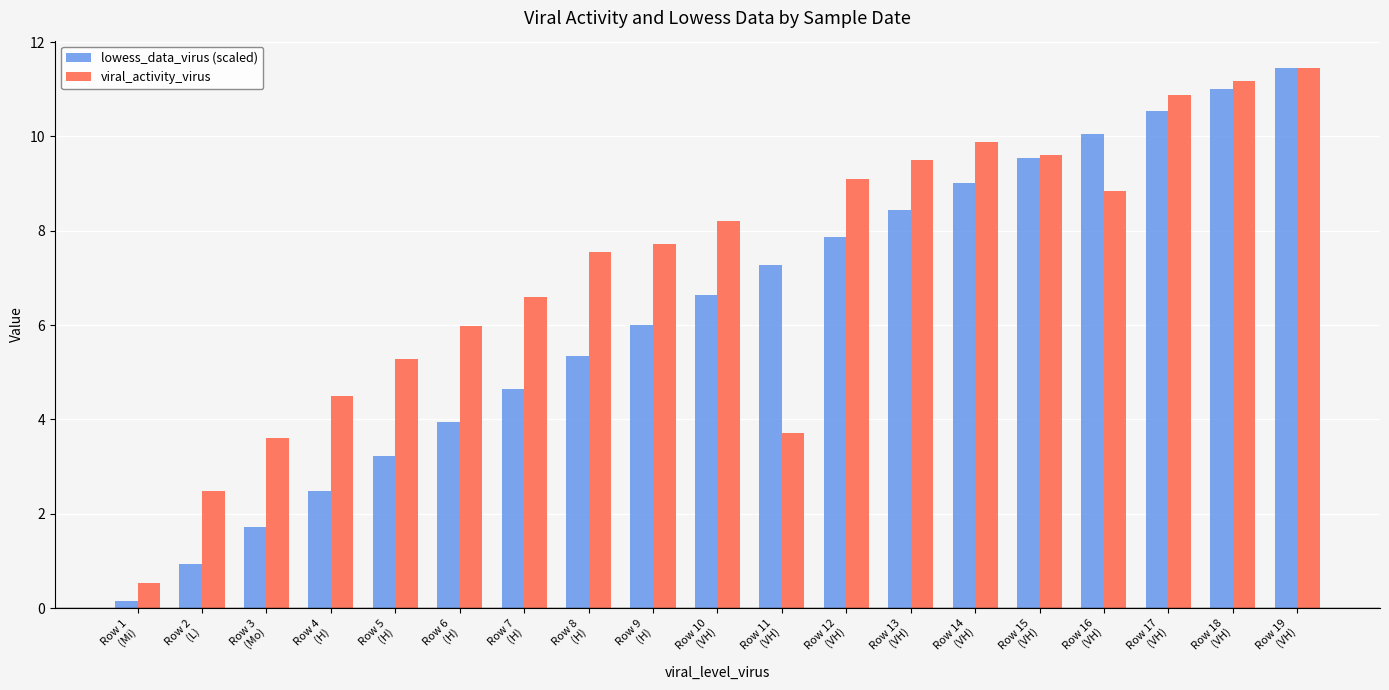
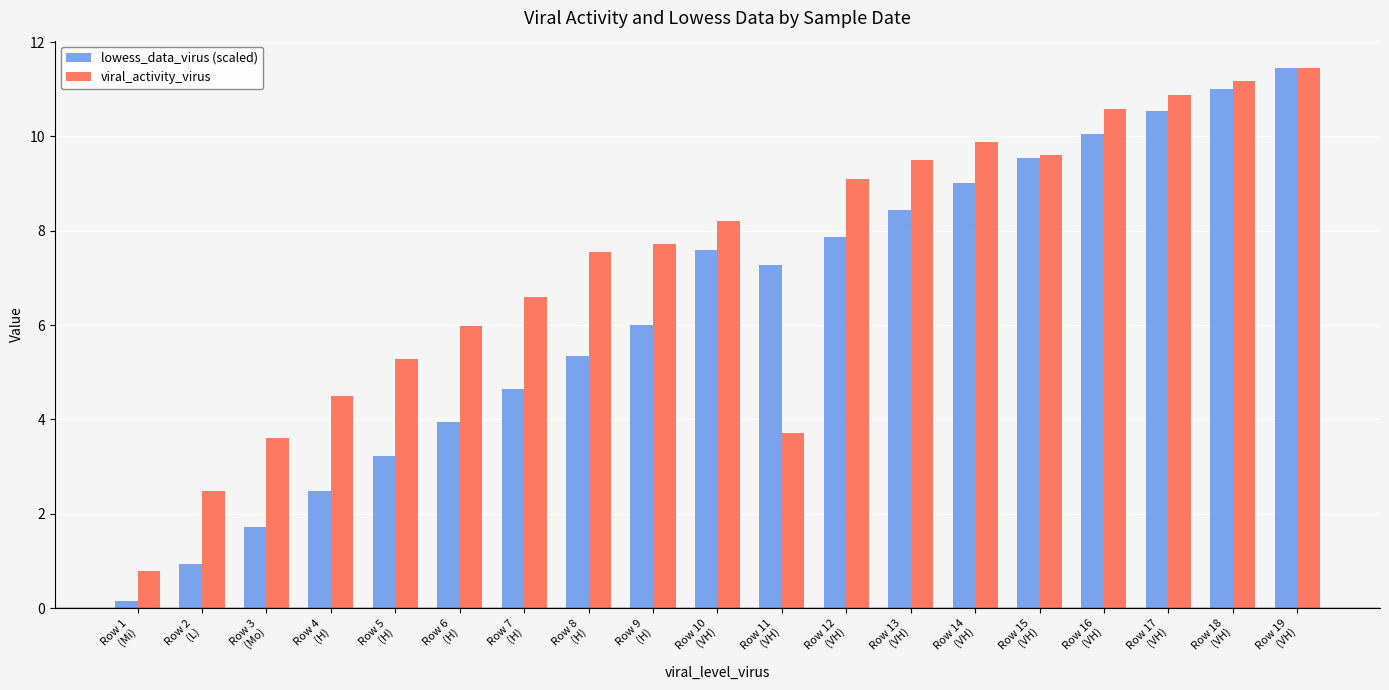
viral_activity_virus, Row 1 (Mi): 0.5 -> 0.8
lowess_data_virus (scaled), Row 10 (VH): 6.6 -> 7.6
viral_activity_virus, Row 16 (VH): 8.8 -> 10.6
